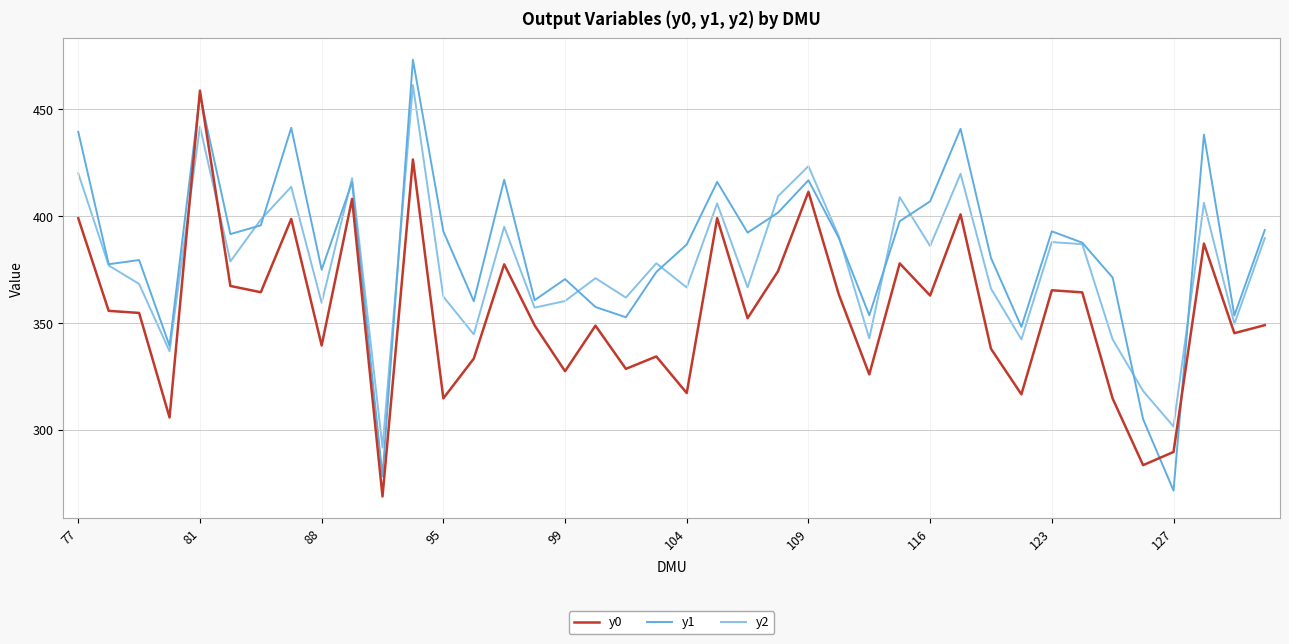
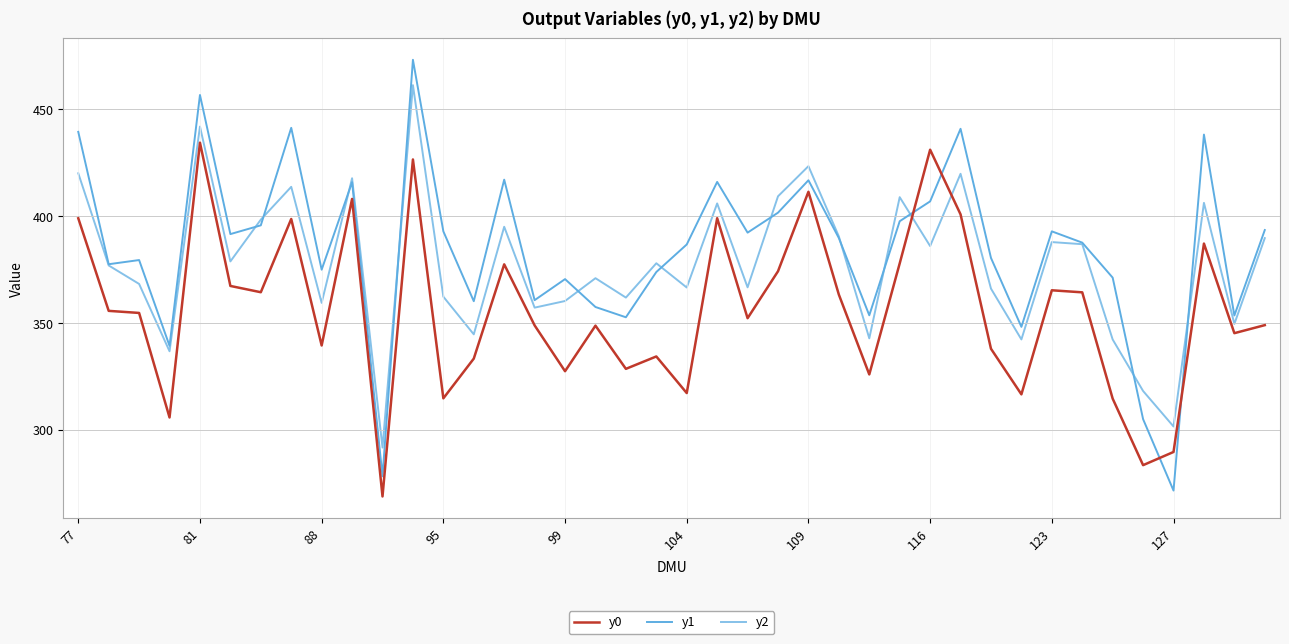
y0, 81: 459 -> 434
y0, 116: 363 -> 431
